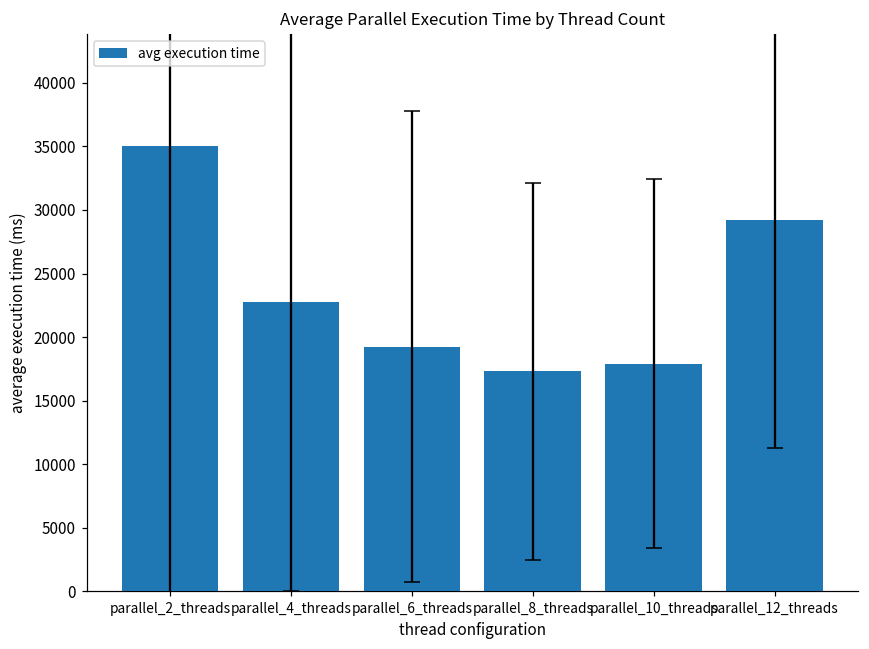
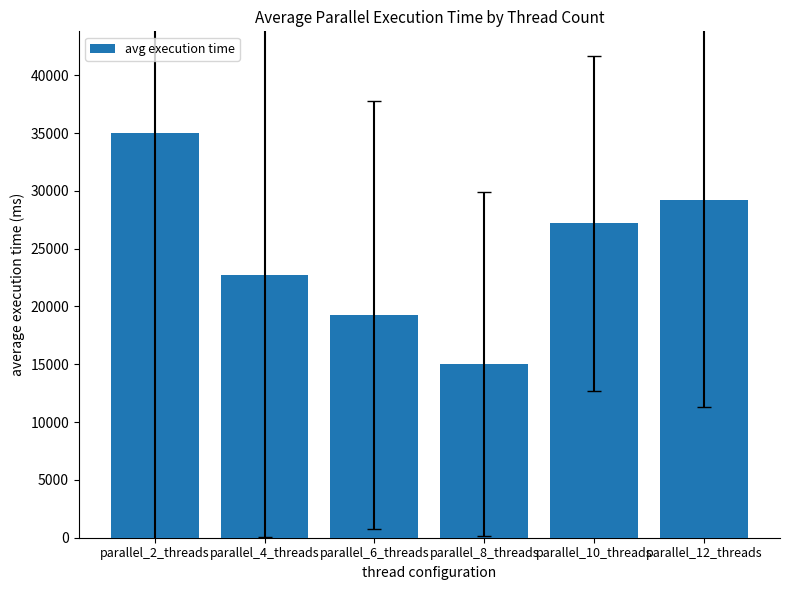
avg execution time, parallel_8_threads: 17300 -> 15000
avg execution time, parallel_10_threads: 17900 -> 27200
